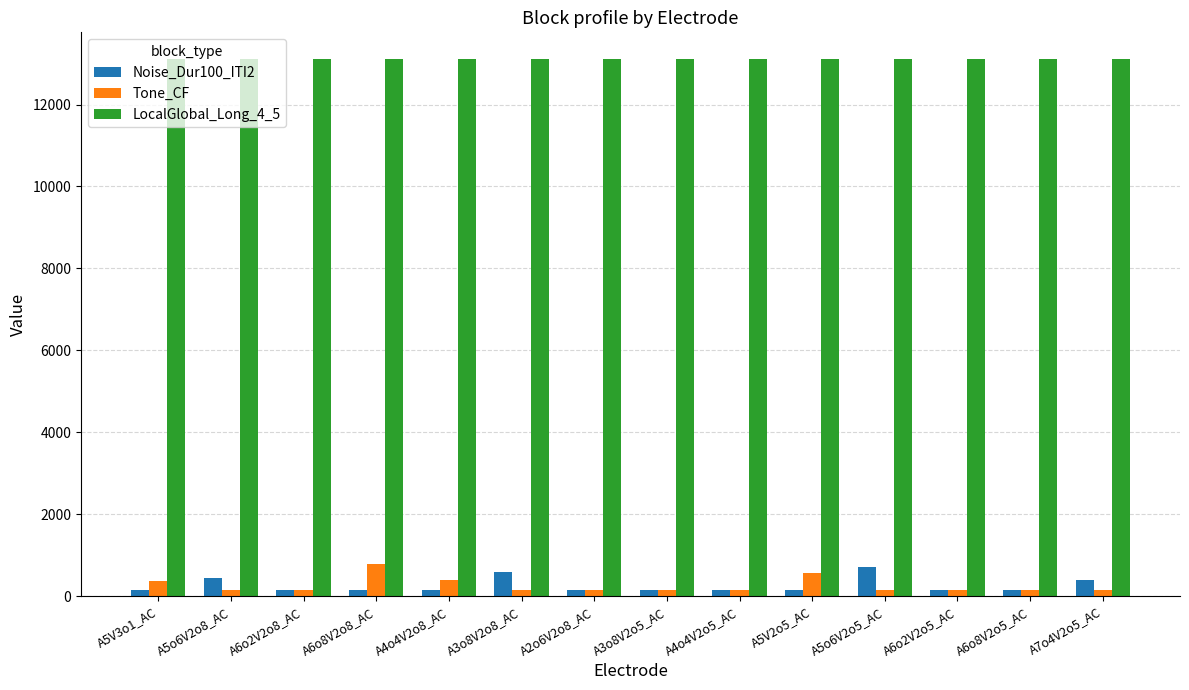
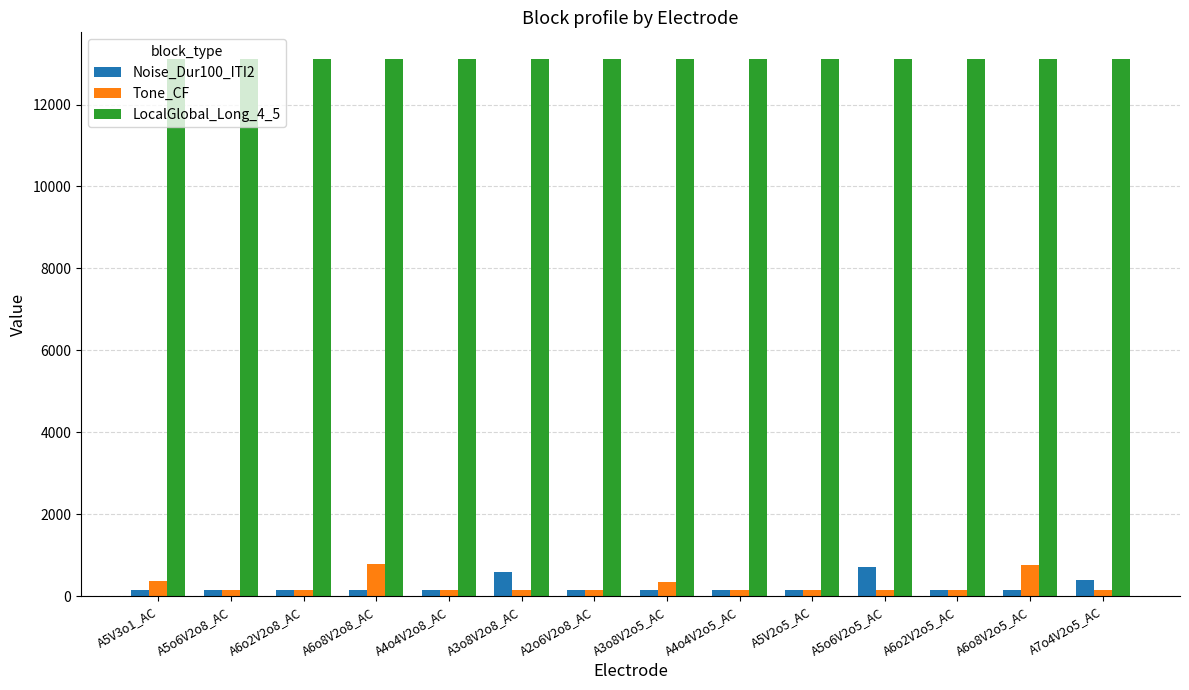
Noise_Dur100_ITI2, A5o6V2o8_AC: 500 -> 100
Tone_CF, A4o4V2o8_AC: 400 -> 200
Tone_CF, A3o8V2o5_AC: 200 -> 400
Tone_CF, A5V2o5_AC: 600 -> 200
Tone_CF, A6o8V2o5_AC: 200 -> 800
